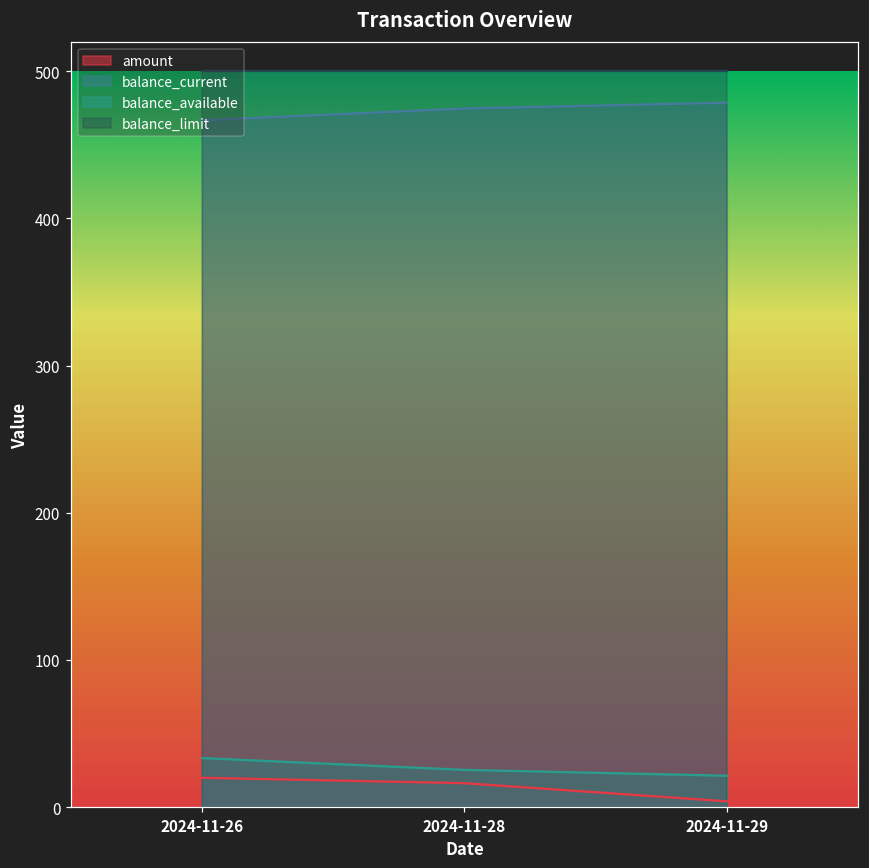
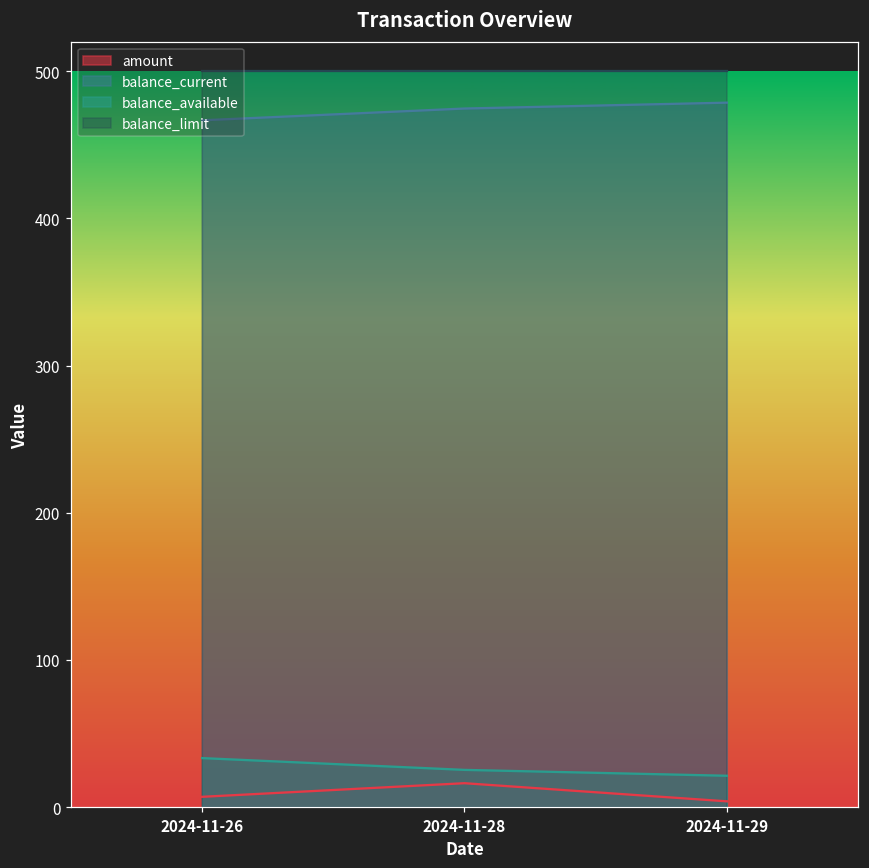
amount, 2024-11-26: 20 -> 7
